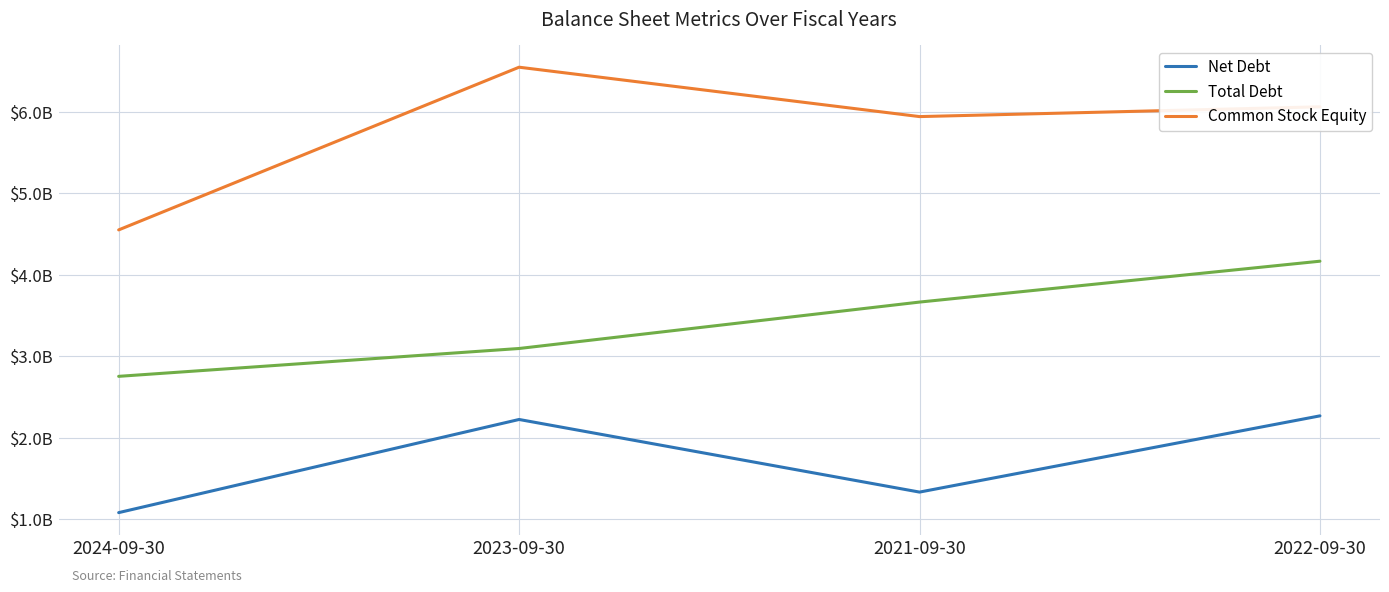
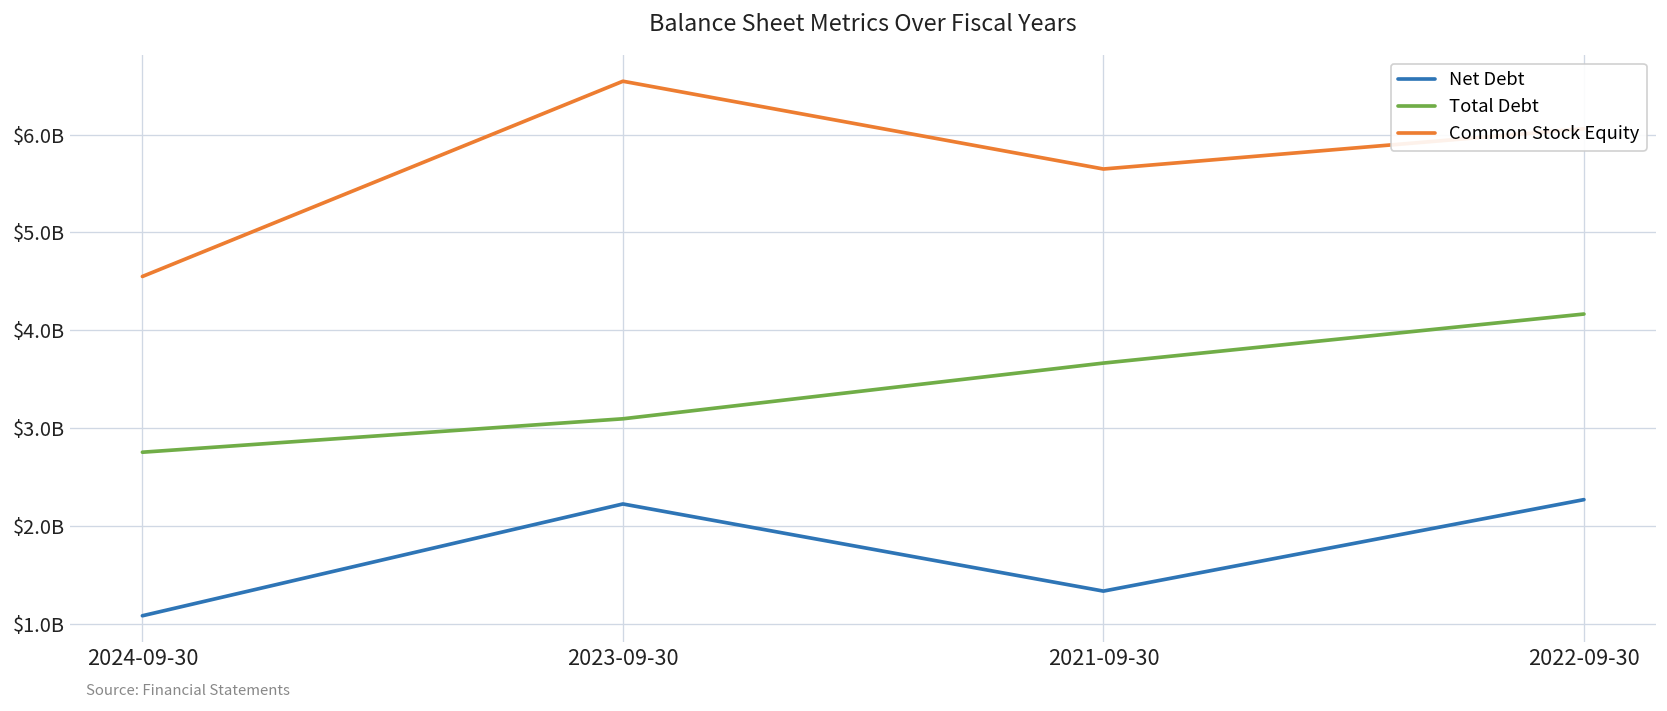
Common Stock Equity, 2021-09-30: $5900000000 -> $5600000000
